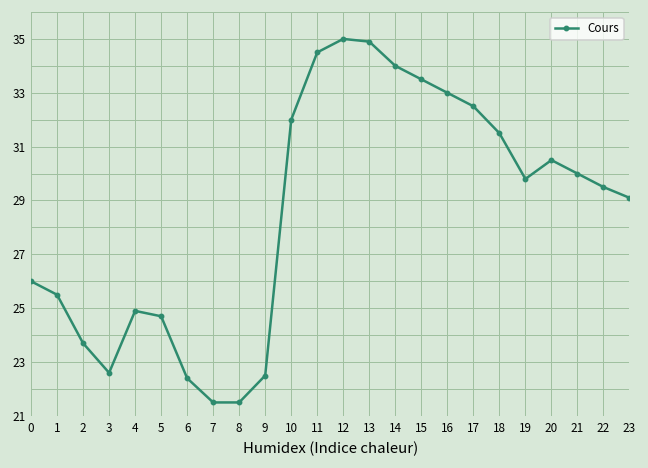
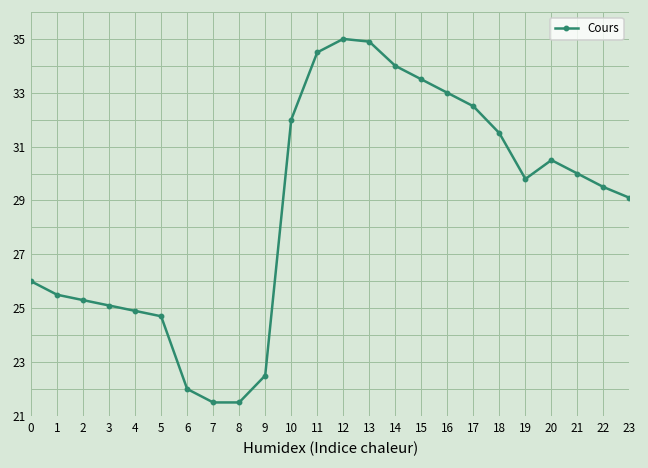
2: 23.7 -> 25.3
3: 22.6 -> 25.1
6: 22.4 -> 22.0
